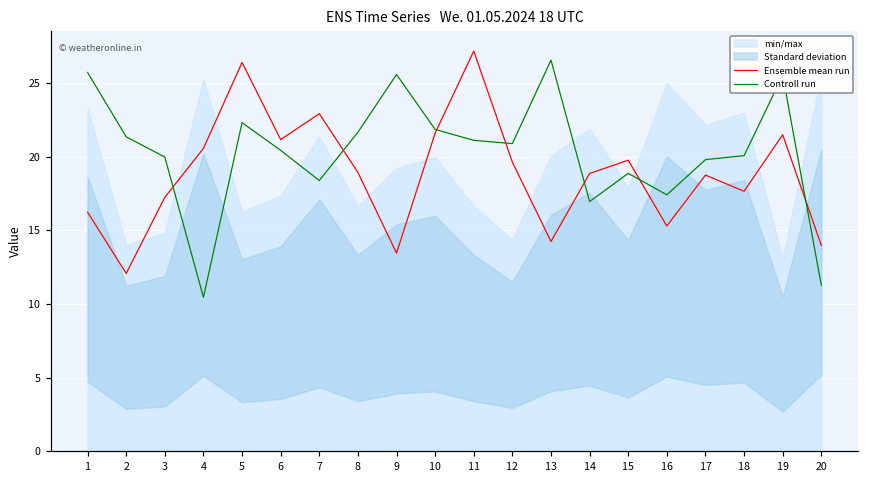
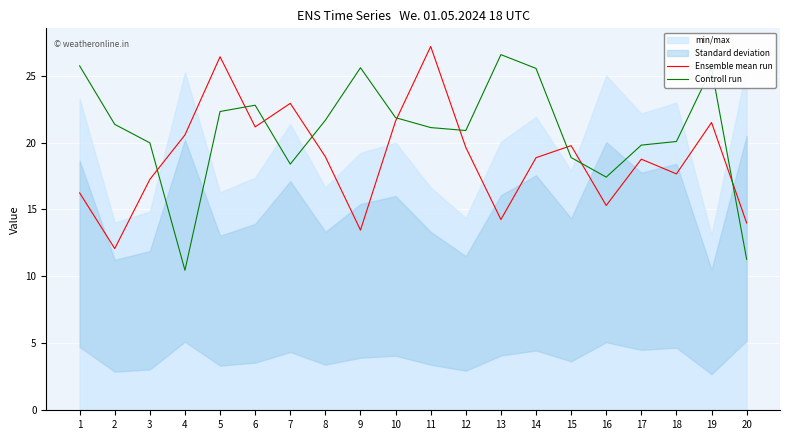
Controll run, 6: 20.4 -> 22.8
Controll run, 14: 17.0 -> 25.5
